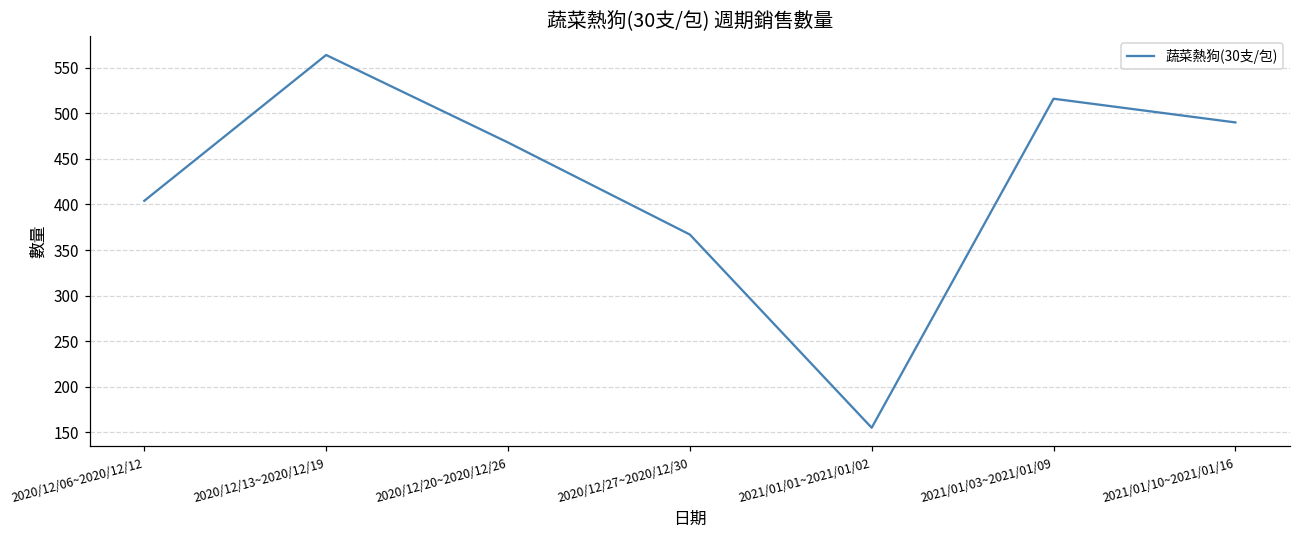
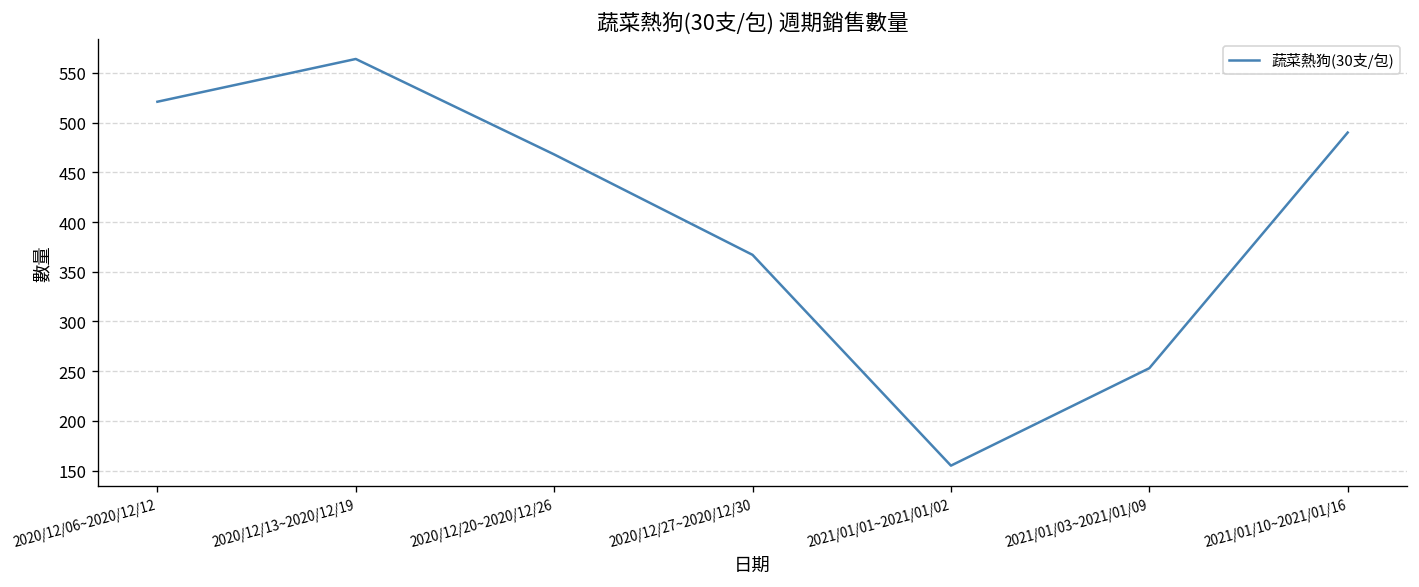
2020/12/06~2020/12/12: 400 -> 520
2021/01/03~2021/01/09: 520 -> 250
